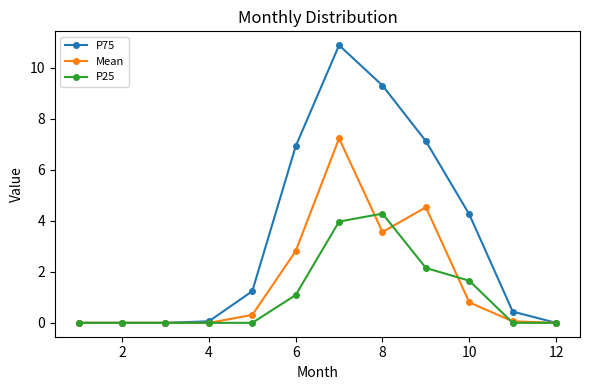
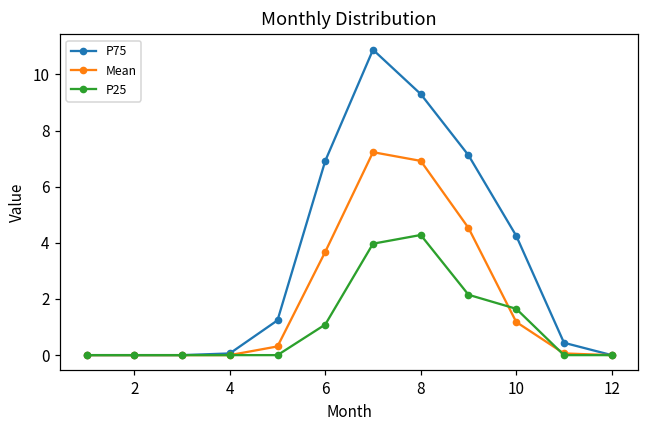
Mean, 6: 2.8 -> 3.7
Mean, 8: 3.6 -> 6.9
Mean, 10: 0.8 -> 1.2
